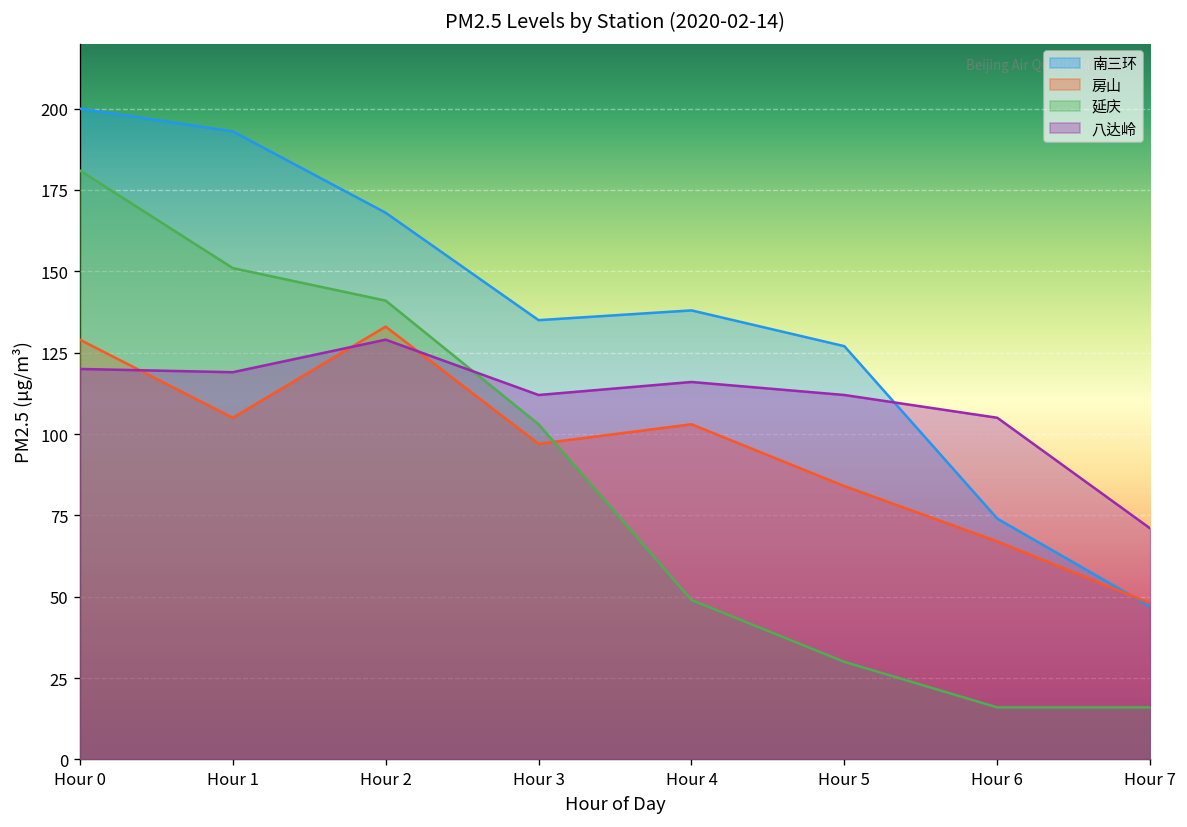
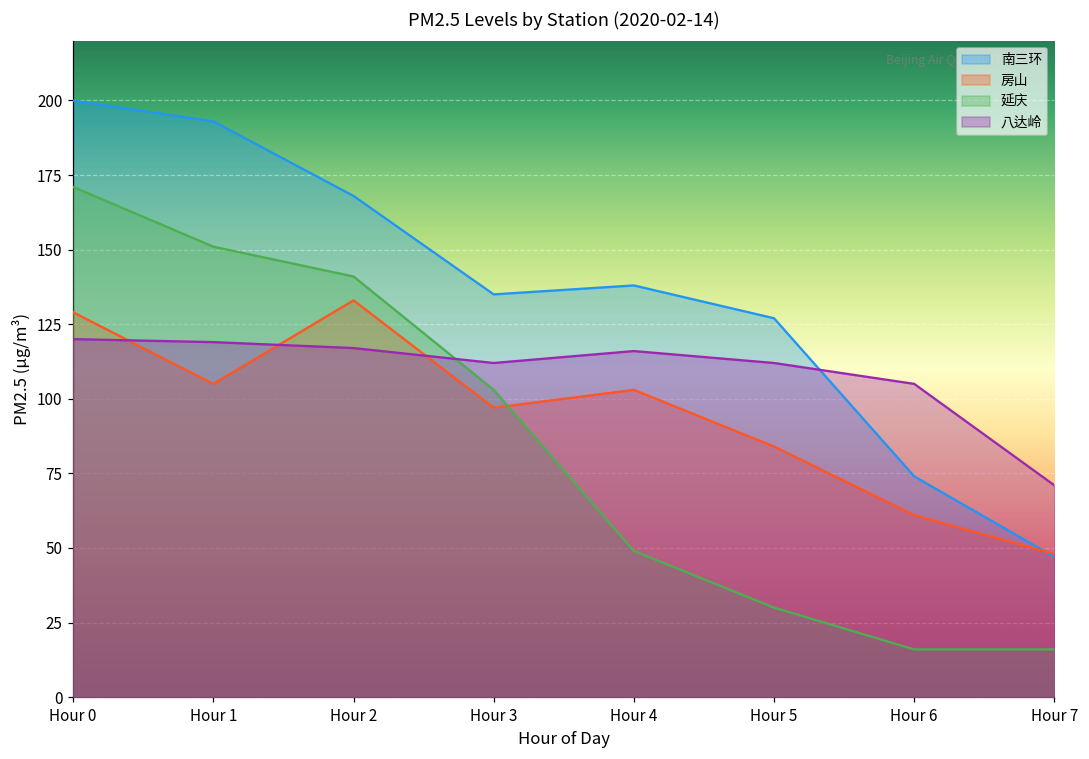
延庆, Hour 0: 181 -> 171
八达岭, Hour 2: 129 -> 117
房山, Hour 6: 67 -> 61
